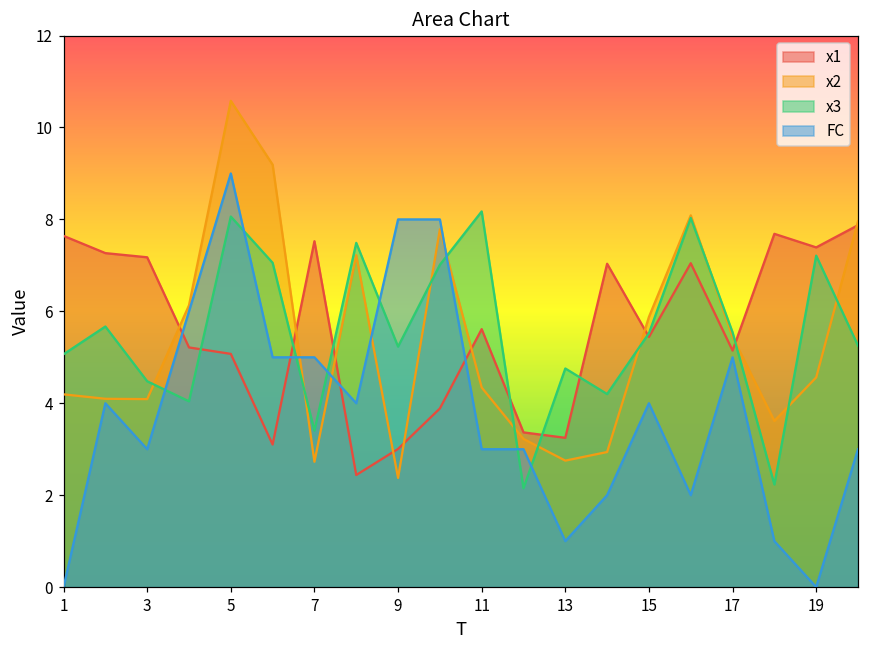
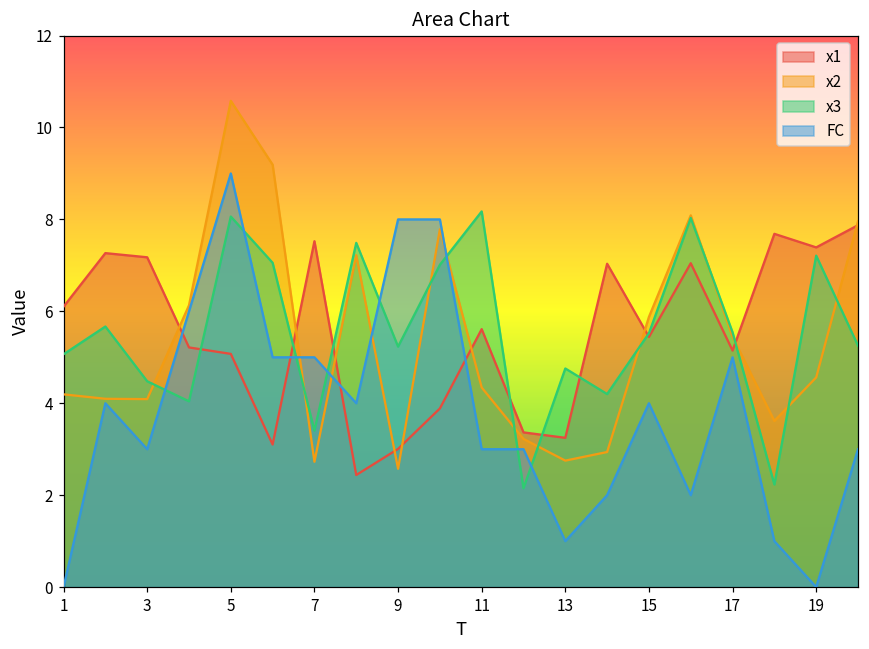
x1, 1: 7.6 -> 6.1
x2, 9: 2.4 -> 2.6
